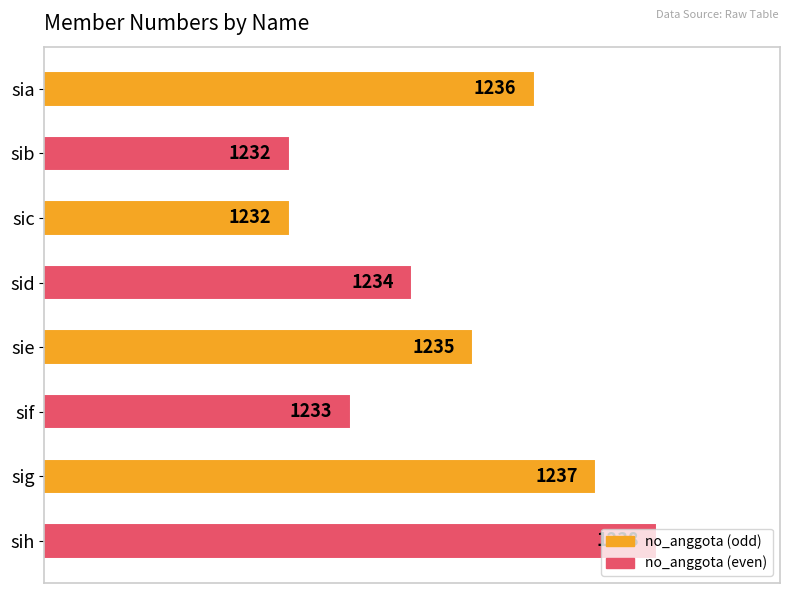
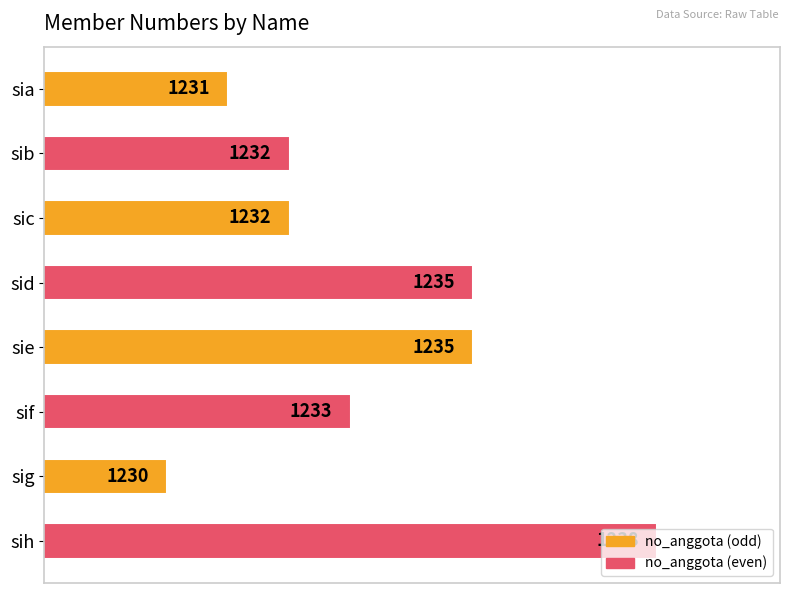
sia: 1236 -> 1231
sid: 1234 -> 1235
sig: 1237 -> 1230
